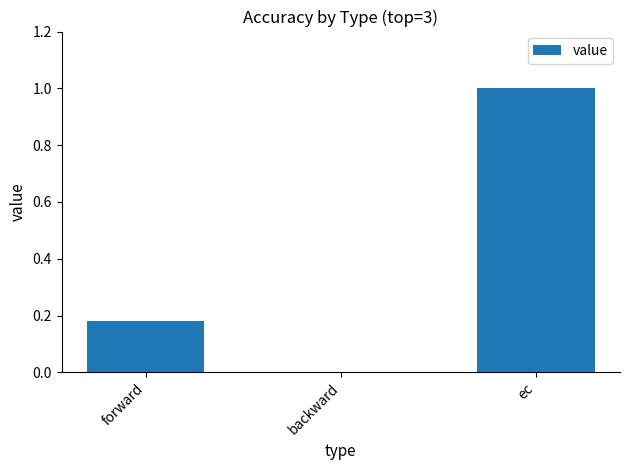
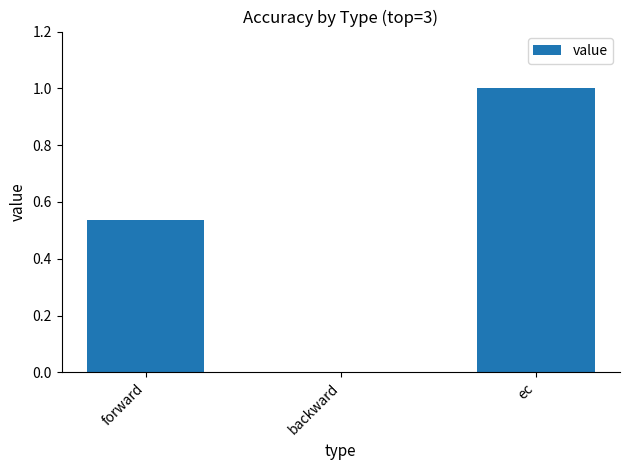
forward: 0.18 -> 0.54
